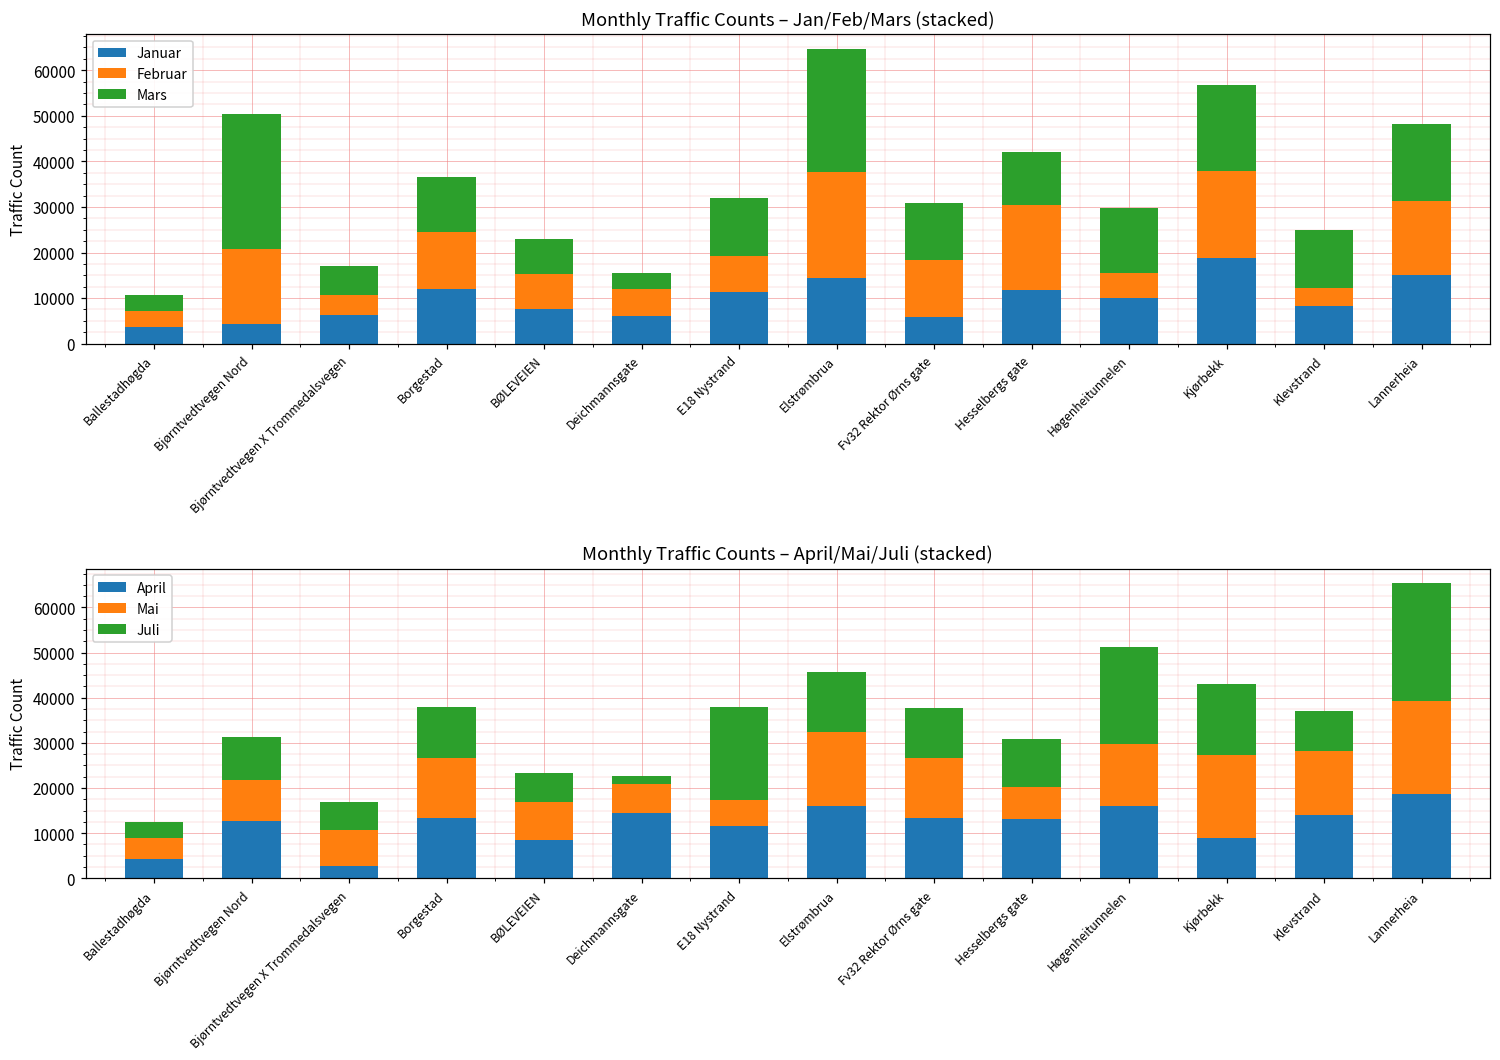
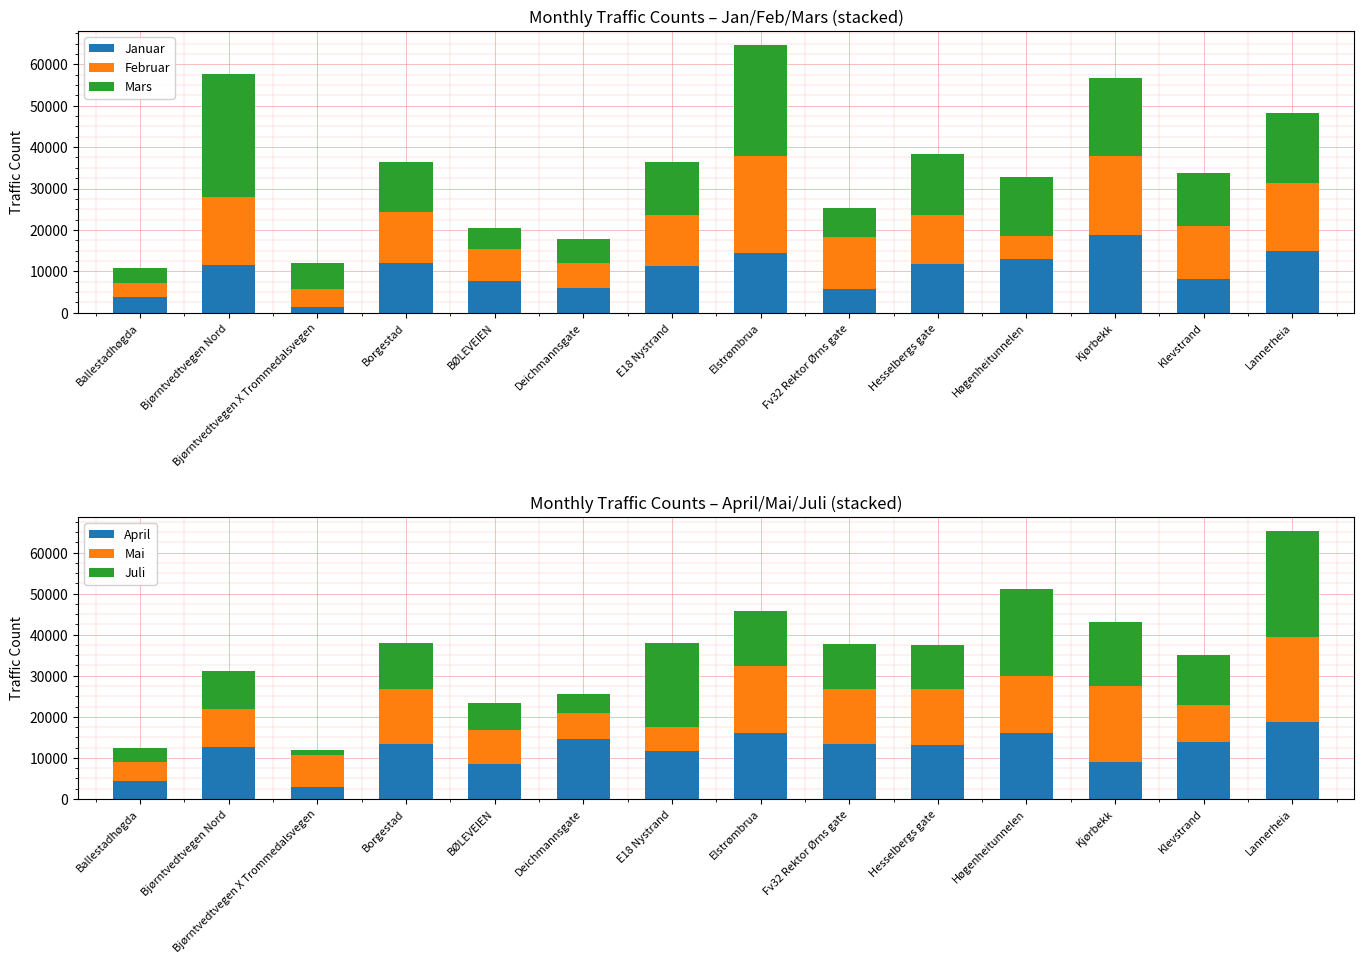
Monthly Traffic Counts – Jan/Feb/Mars (stacked), Januar, Bjørntvedtvegen Nord: 4000 -> 12000
Monthly Traffic Counts – Jan/Feb/Mars (stacked), Januar, Bjørntvedtvegen X Trommedalsvegen: 6000 -> 1000
Monthly Traffic Counts – Jan/Feb/Mars (stacked), Mars, BØLEVEIEN: 8000 -> 5000
Monthly Traffic Counts – Jan/Feb/Mars (stacked), Mars, Deichmannsgate: 4000 -> 6000
Monthly Traffic Counts – Jan/Feb/Mars (stacked), Februar, E18 Nystrand: 8000 -> 12000
Monthly Traffic Counts – Jan/Feb/Mars (stacked), Mars, Fv32 Rektor Ørns gate: 13000 -> 7000
Monthly Traffic Counts – Jan/Feb/Mars (stacked), Februar, Hesselbergs gate: 19000 -> 12000
Monthly Traffic Counts – Jan/Feb/Mars (stacked), Mars, Hesselbergs gate: 12000 -> 15000
Monthly Traffic Counts – Jan/Feb/Mars (stacked), Januar, Høgenheitunnelen: 10000 -> 13000
Monthly Traffic Counts – Jan/Feb/Mars (stacked), Februar, Klevstrand: 4000 -> 13000
Monthly Traffic Counts – April/Mai/Juli (stacked), Juli, Bjørntvedtvegen X Trommedalsvegen: 6000 -> 1000
Monthly Traffic Counts – April/Mai/Juli (stacked), Juli, Deichmannsgate: 2000 -> 5000
Monthly Traffic Counts – April/Mai/Juli (stacked), Mai, Hesselbergs gate: 7000 -> 14000
Monthly Traffic Counts – April/Mai/Juli (stacked), Mai, Klevstrand: 14000 -> 9000
Monthly Traffic Counts – April/Mai/Juli (stacked), Juli, Klevstrand: 9000 -> 12000
